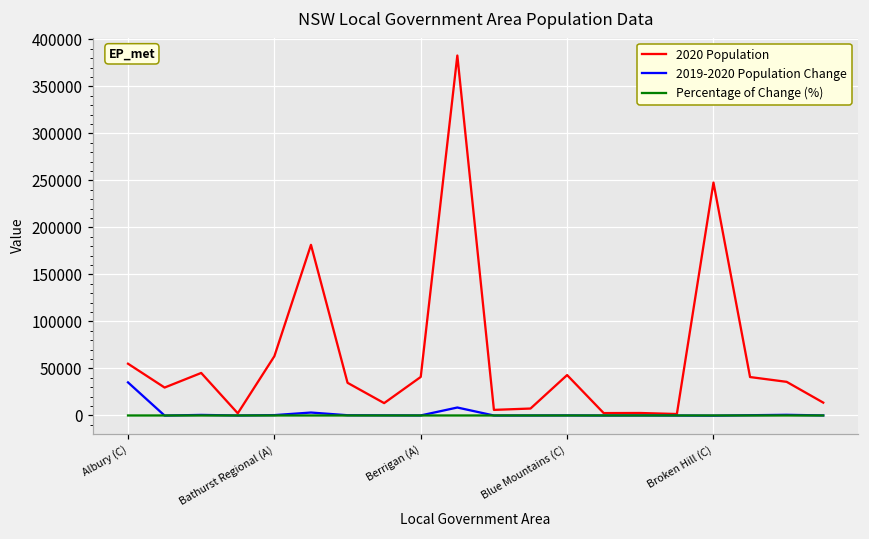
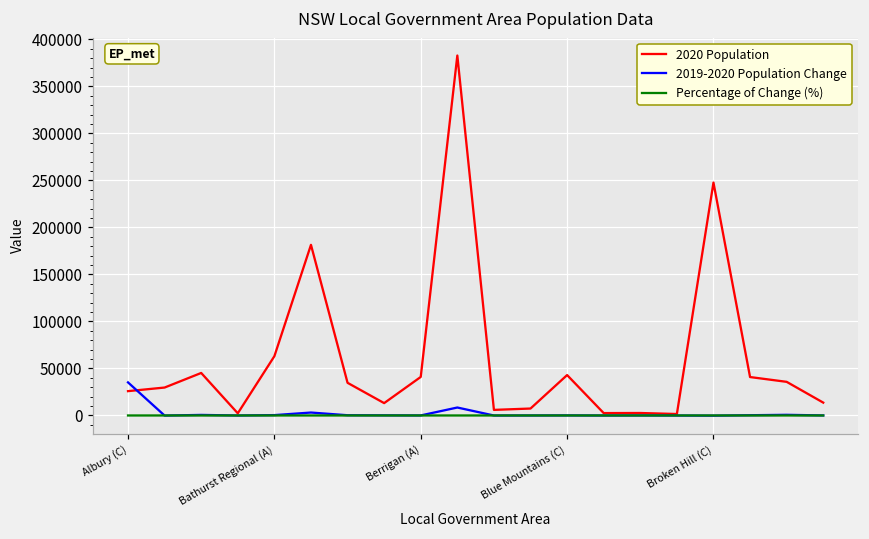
2020 Population, Albury (C): 60000 -> 30000
